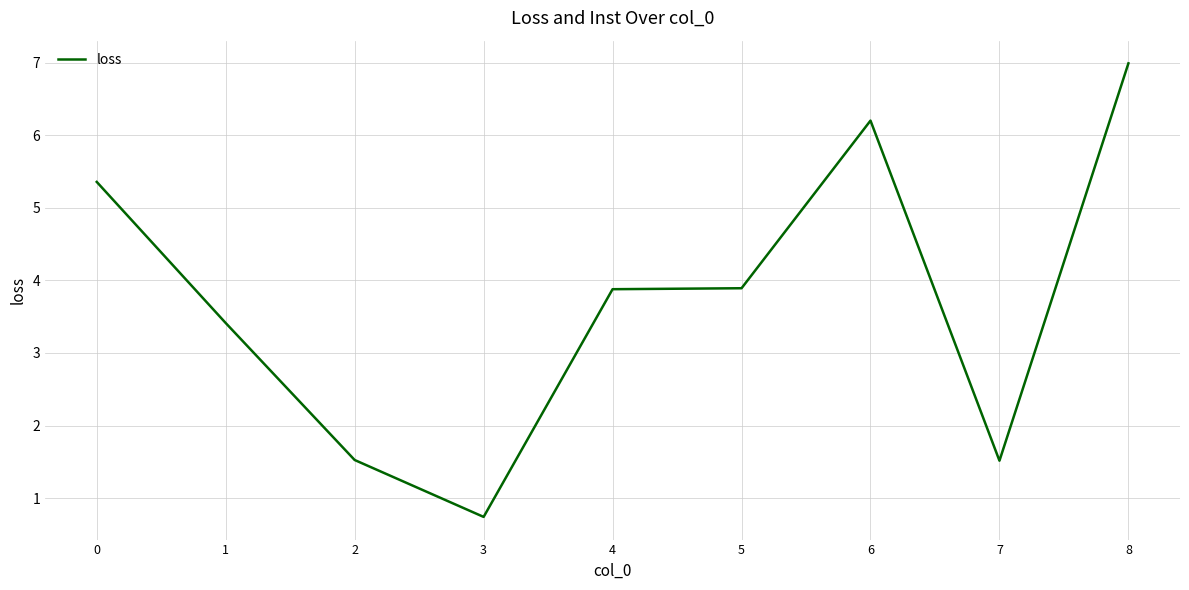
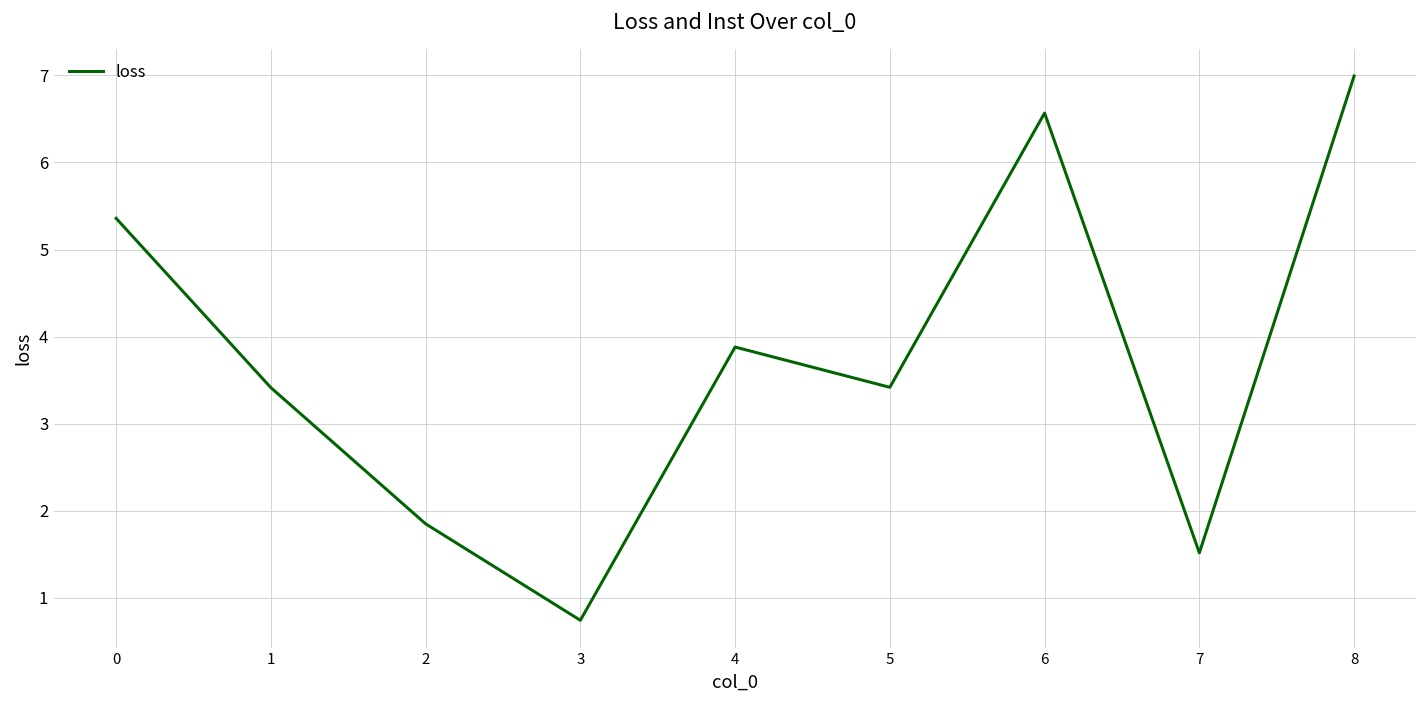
2: 1.5 -> 1.8
5: 3.9 -> 3.4
6: 6.2 -> 6.6
